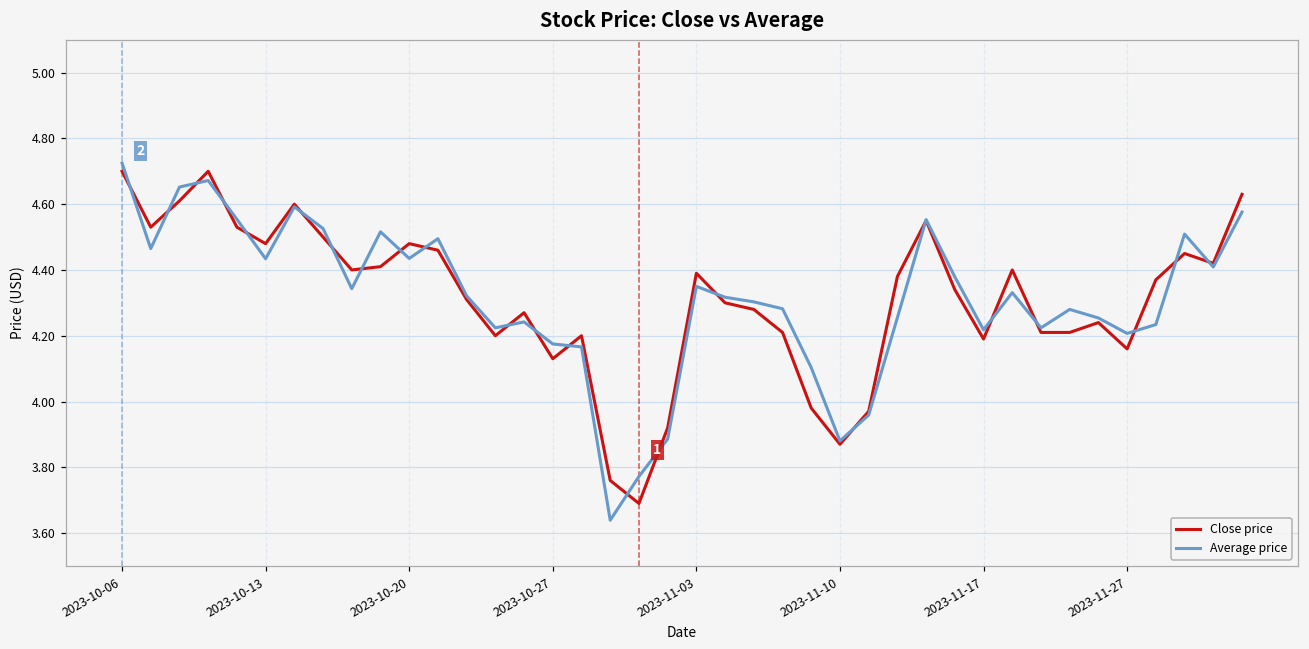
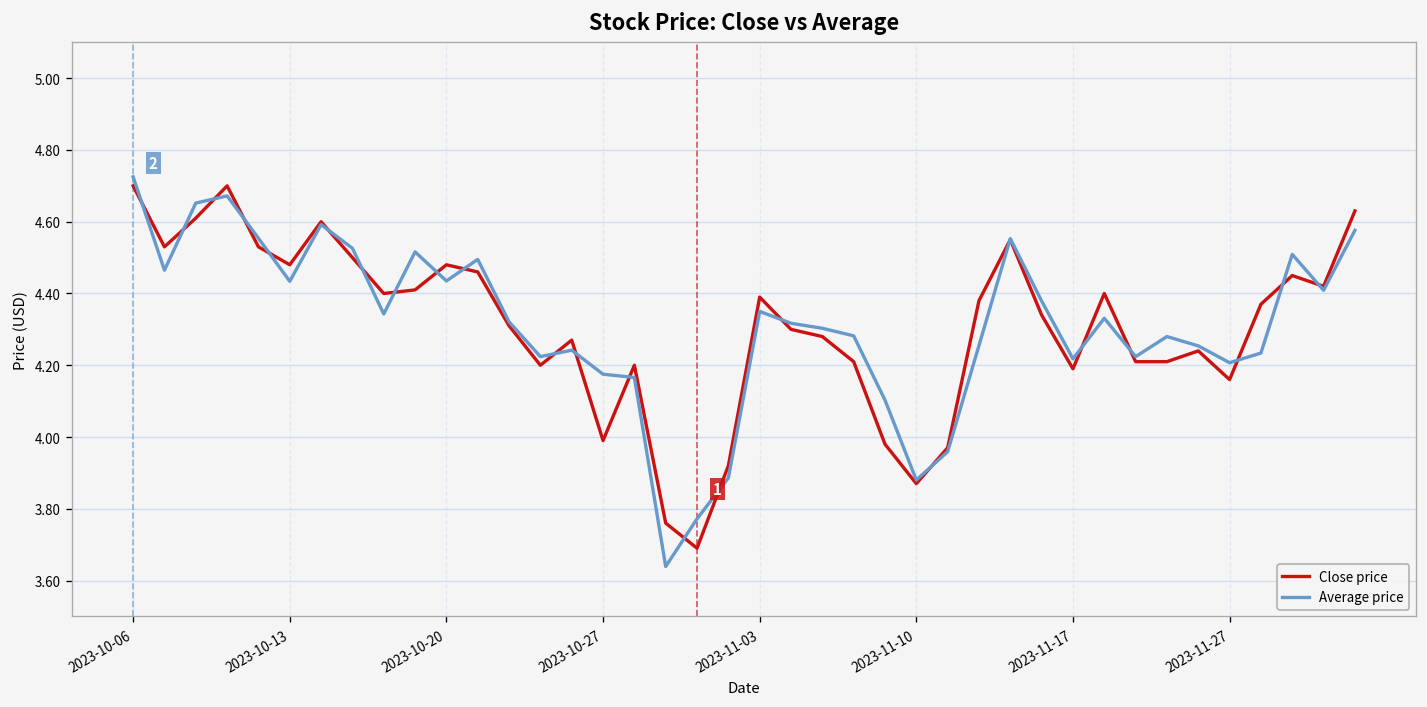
Close price, 2023-10-27: 4.13 -> 3.99
